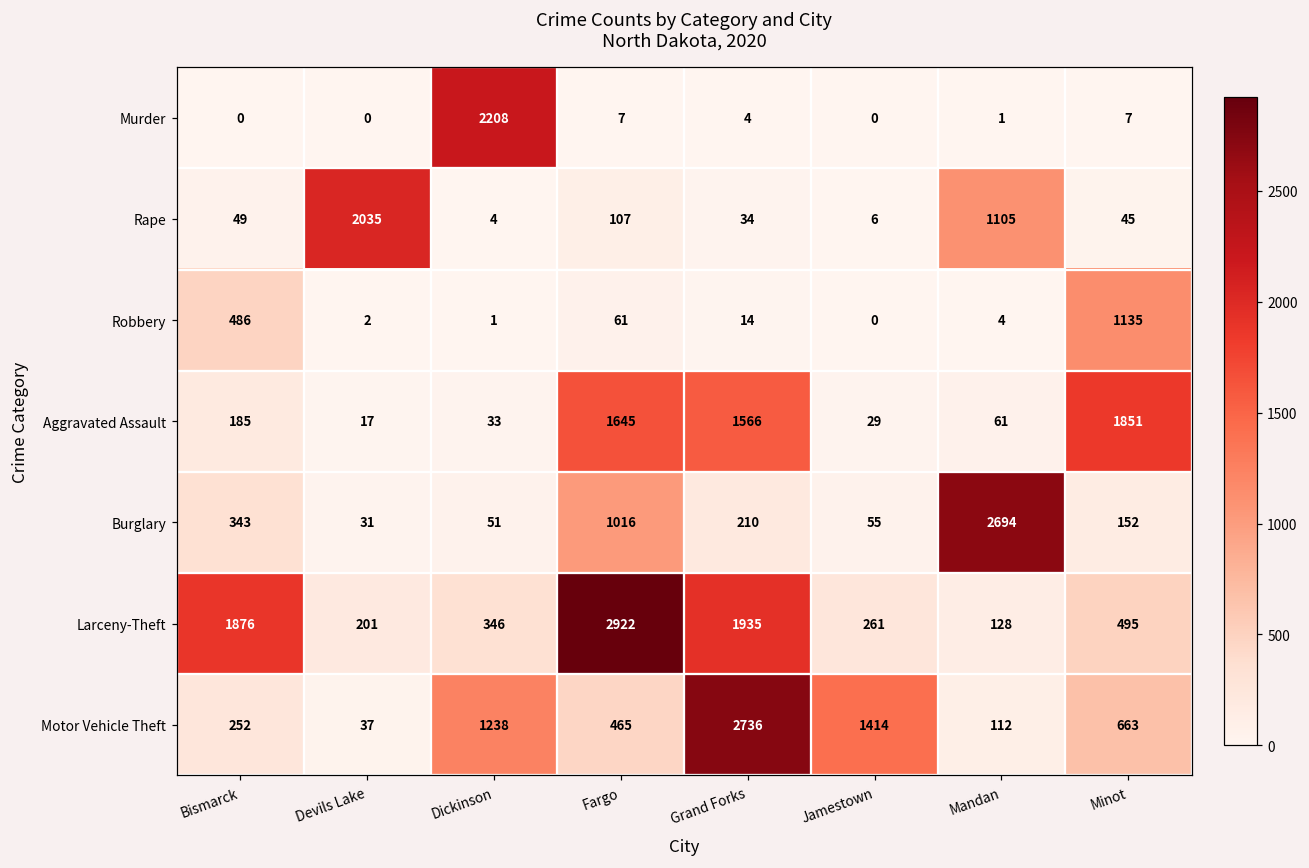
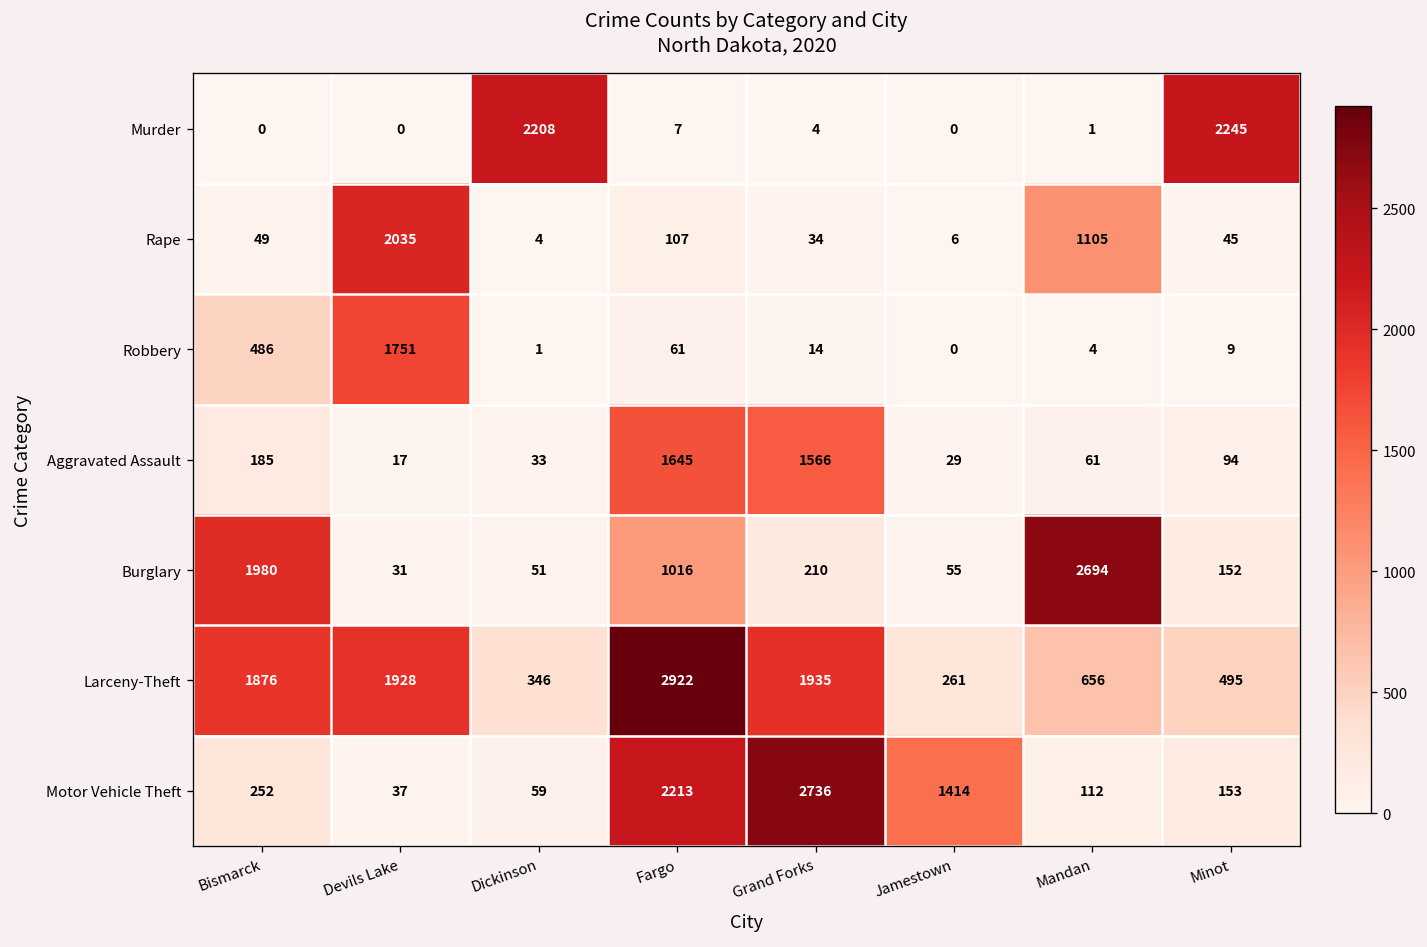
Murder, Minot: 7 -> 2245
Robbery, Devils Lake: 2 -> 1751
Robbery, Minot: 1135 -> 9
Aggravated Assault, Minot: 1851 -> 94
Burglary, Bismarck: 343 -> 1980
Larceny-Theft, Devils Lake: 201 -> 1928
Larceny-Theft, Mandan: 128 -> 656
Motor Vehicle Theft, Dickinson: 1238 -> 59
Motor Vehicle Theft, Fargo: 465 -> 2213
Motor Vehicle Theft, Minot: 663 -> 153
